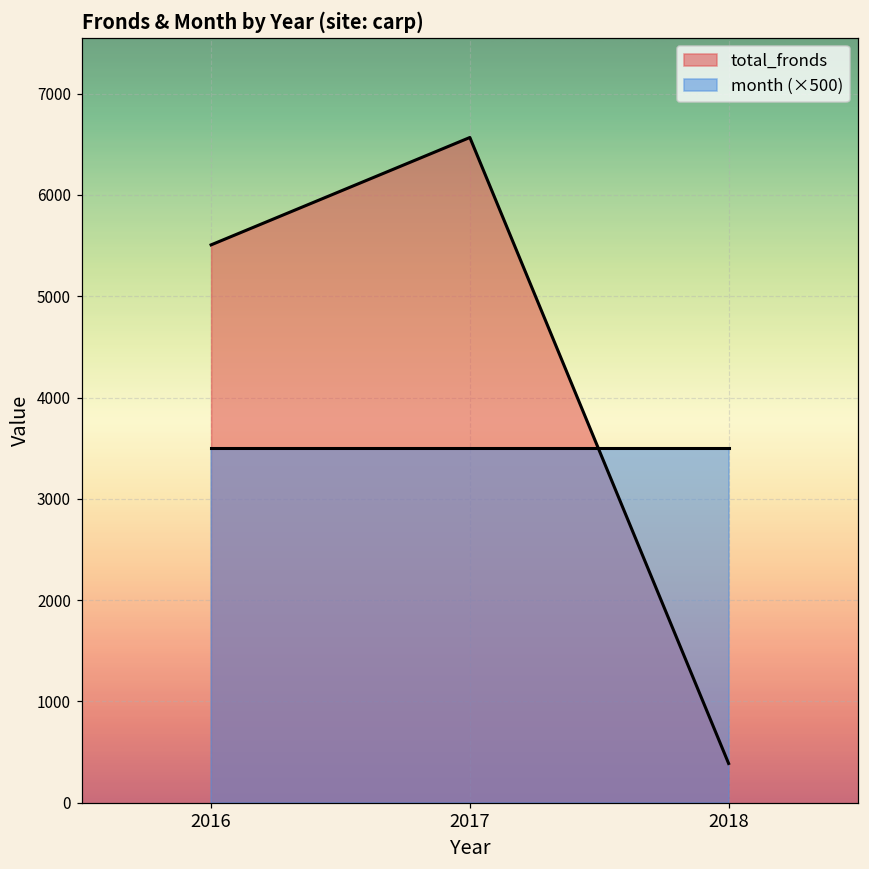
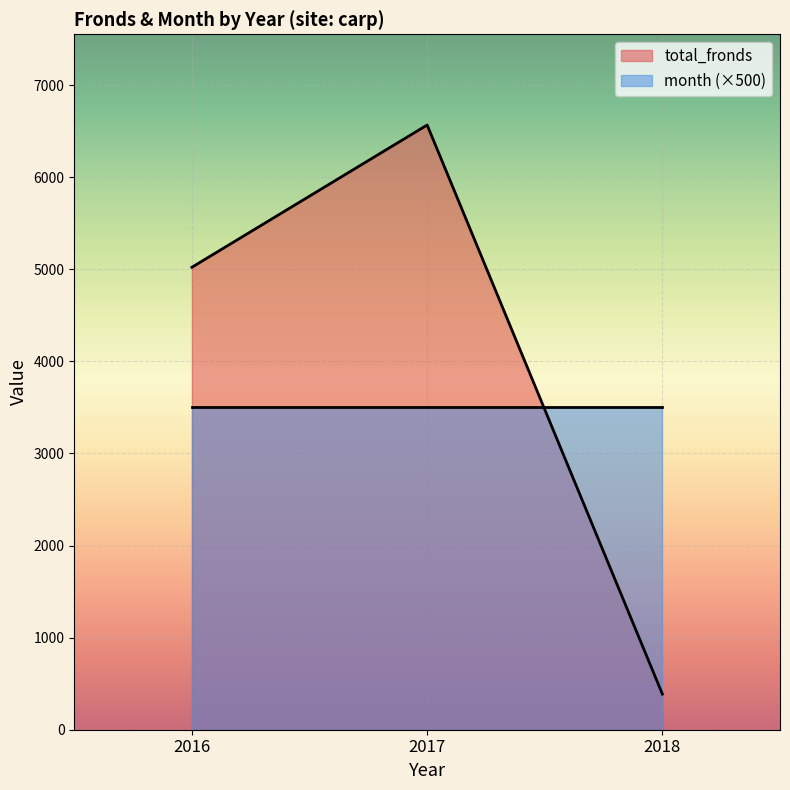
total_fronds, 2016: 5500 -> 5000
